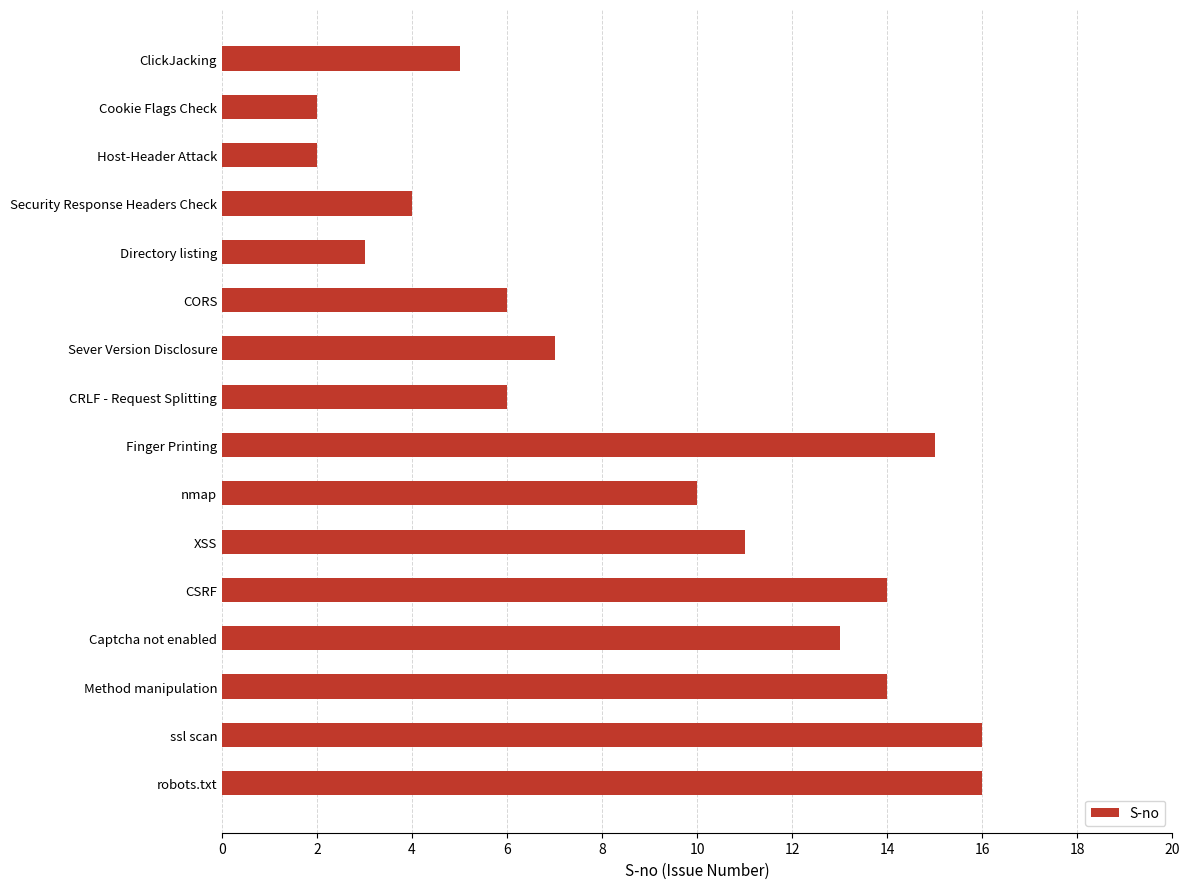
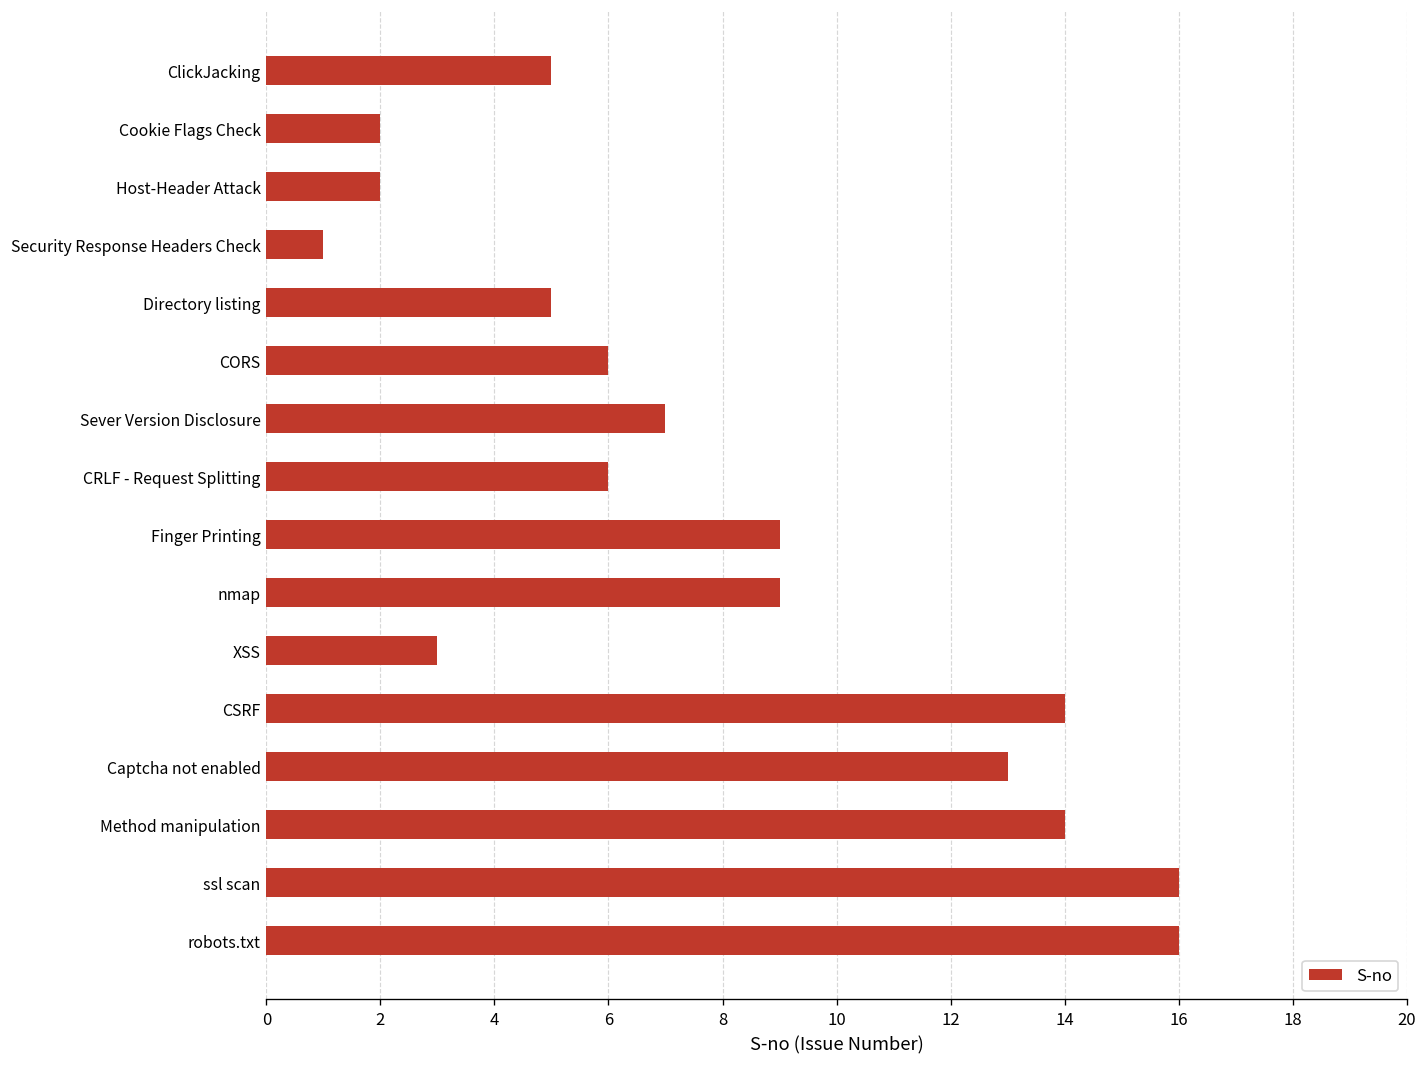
Security Response Headers Check: 4 -> 1
Directory listing: 3 -> 5
Finger Printing: 15 -> 9
nmap: 10 -> 9
XSS: 11 -> 3
